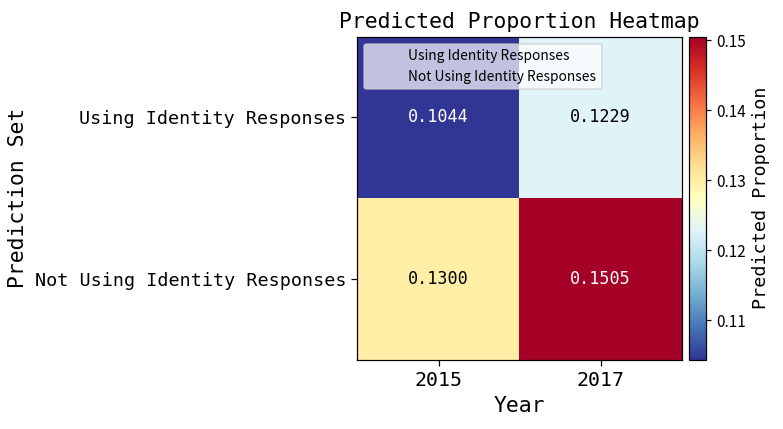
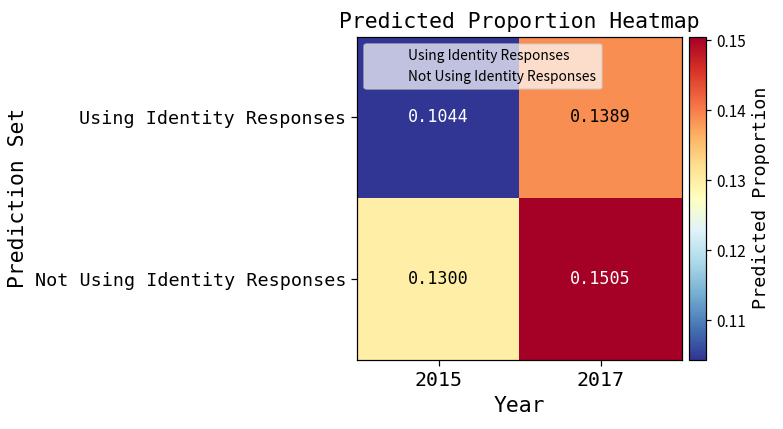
Using Identity Responses, 2017: 0.1229 -> 0.1389
